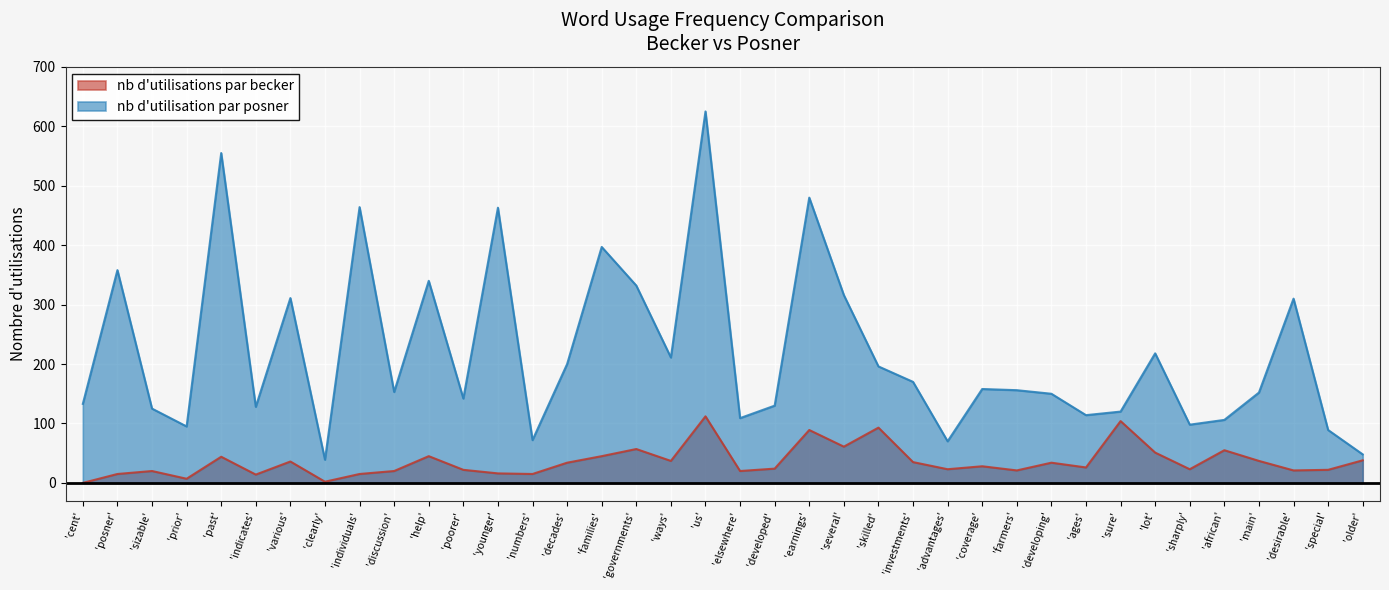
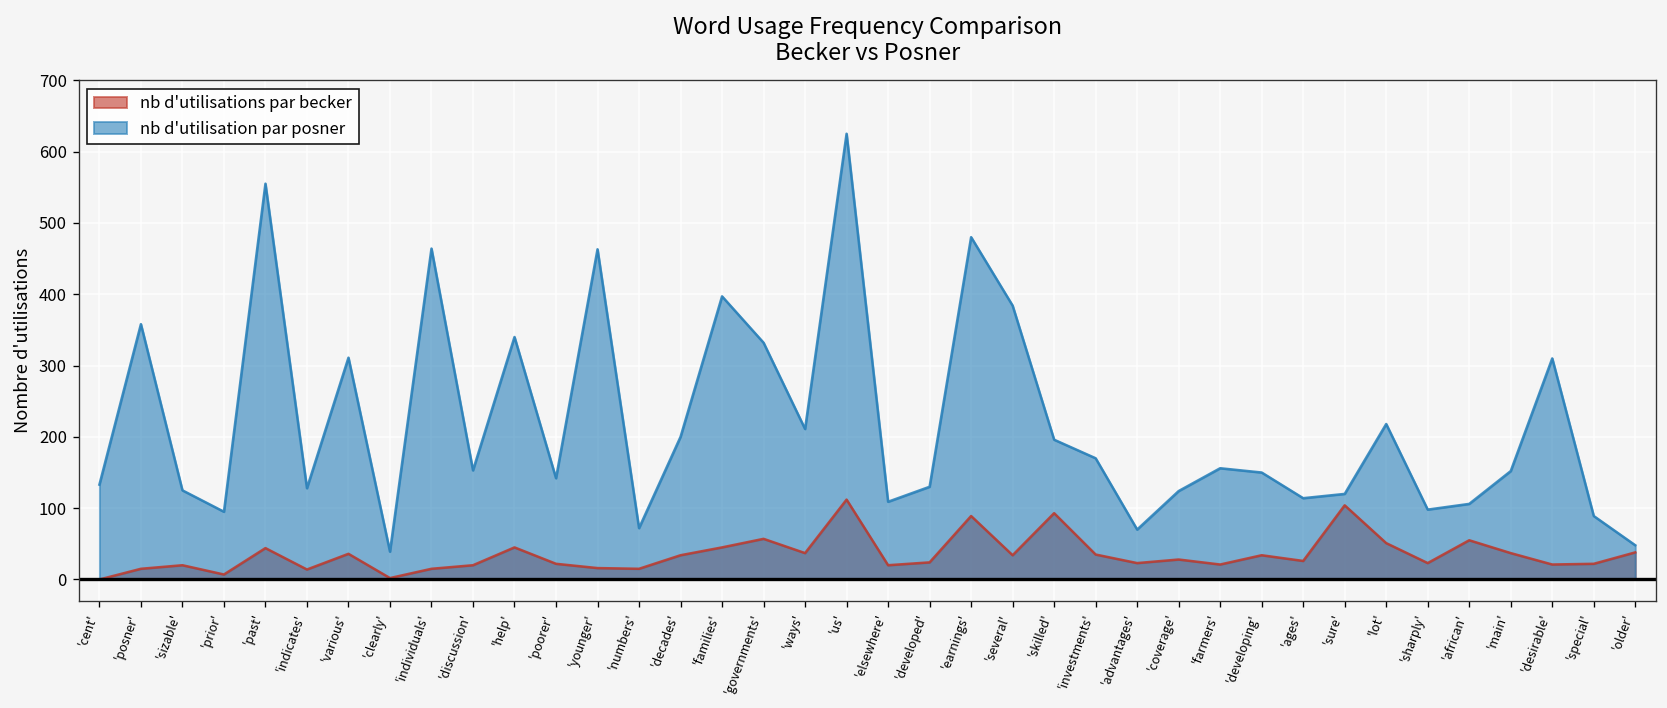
nb d'utilisations par becker, 'several': 60 -> 30
nb d'utilisation par posner, 'several': 320 -> 380
nb d'utilisation par posner, 'coverage': 160 -> 120
